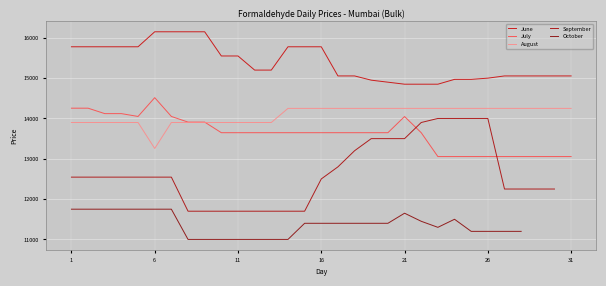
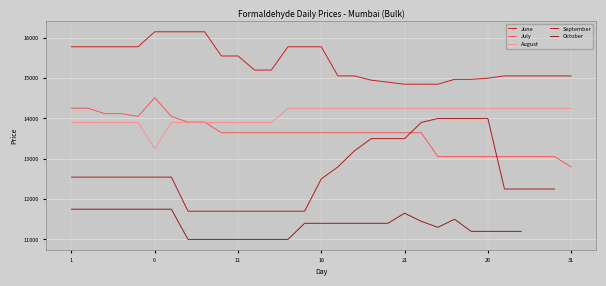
July, 21: 14000 -> 13600
July, 31: 13100 -> 12800
